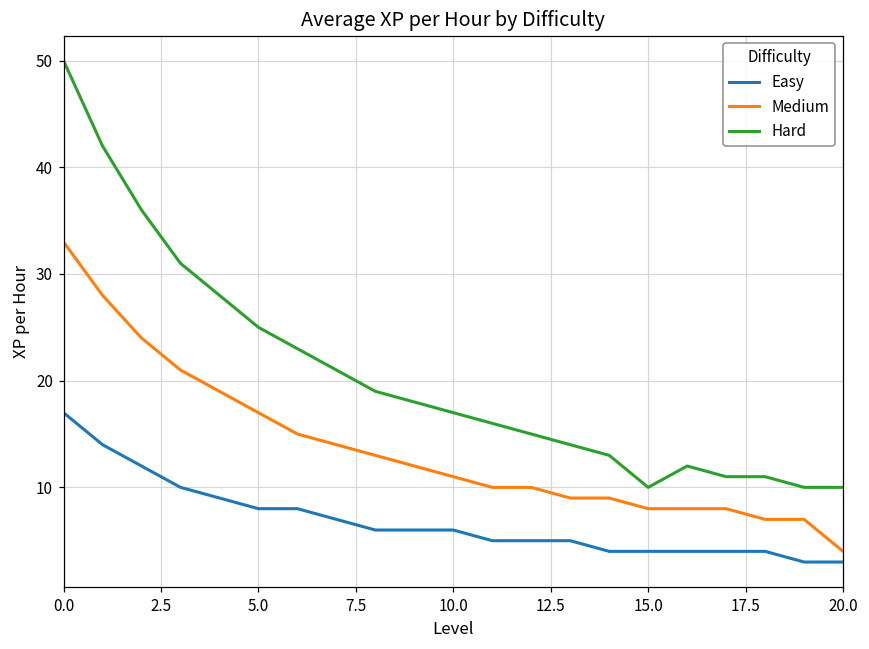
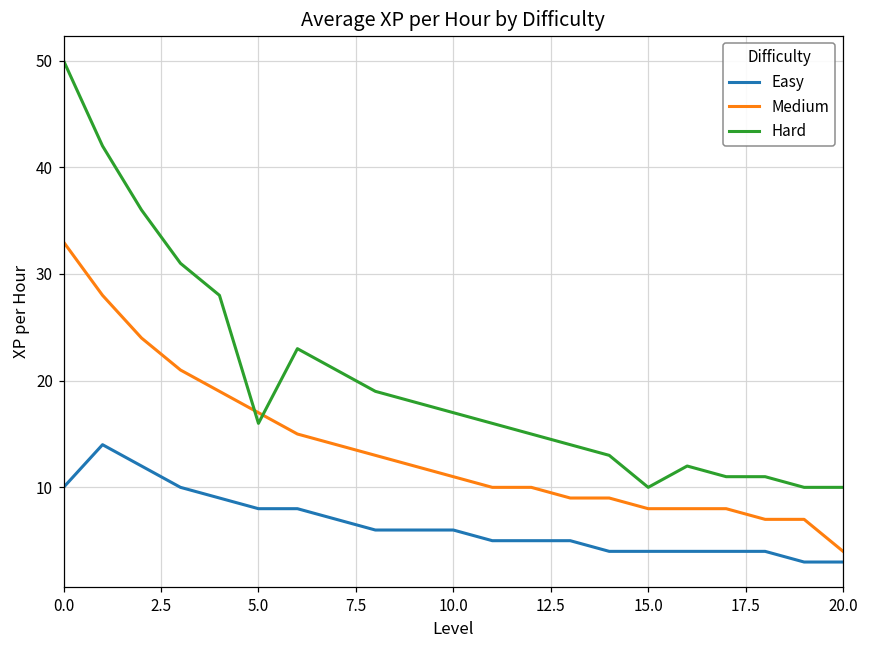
Easy, 0.0: 17 -> 10
Hard, 5.0: 25 -> 16
